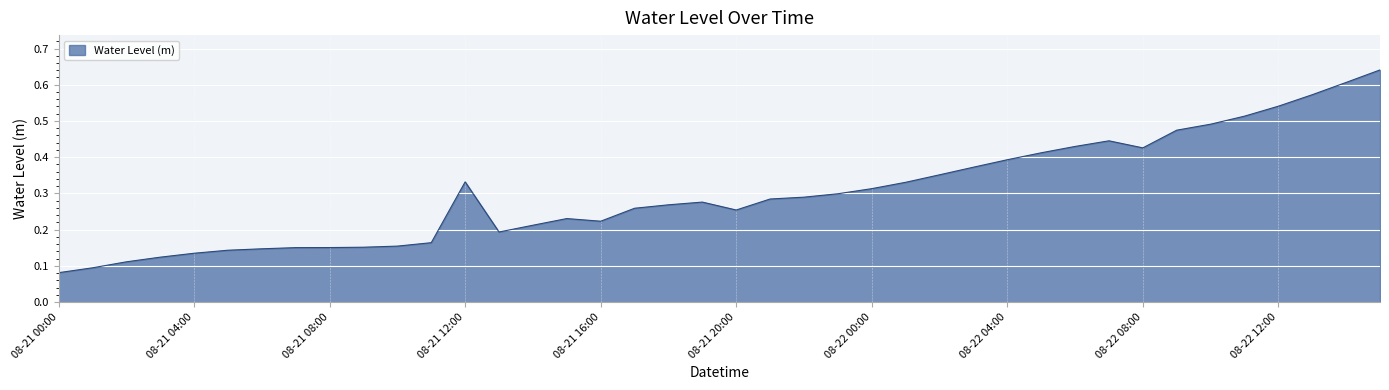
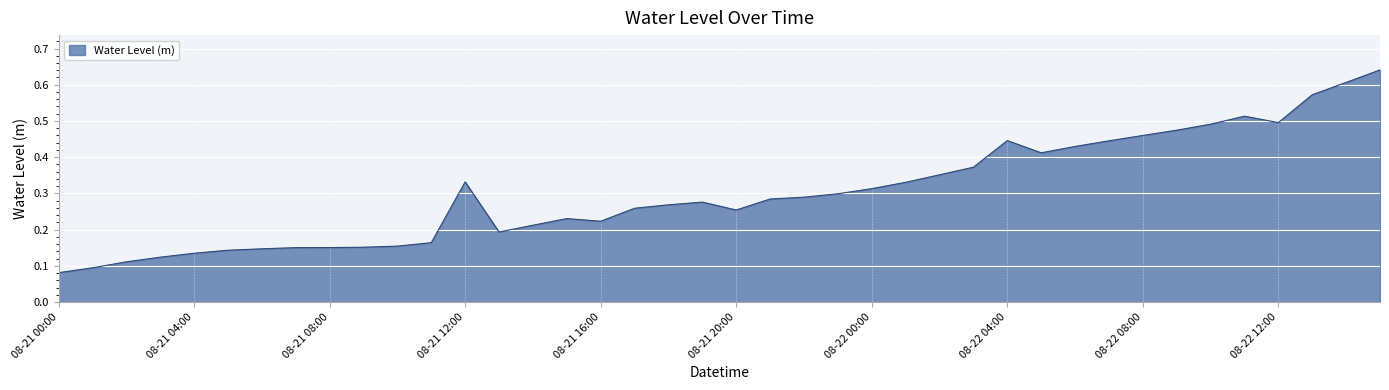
08-22 04:00: 0.39 -> 0.45
08-22 08:00: 0.43 -> 0.46
08-22 12:00: 0.54 -> 0.50
